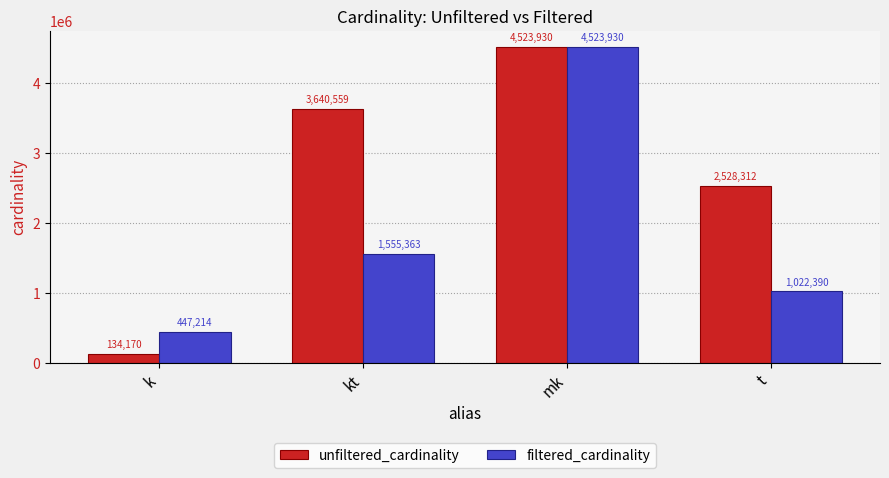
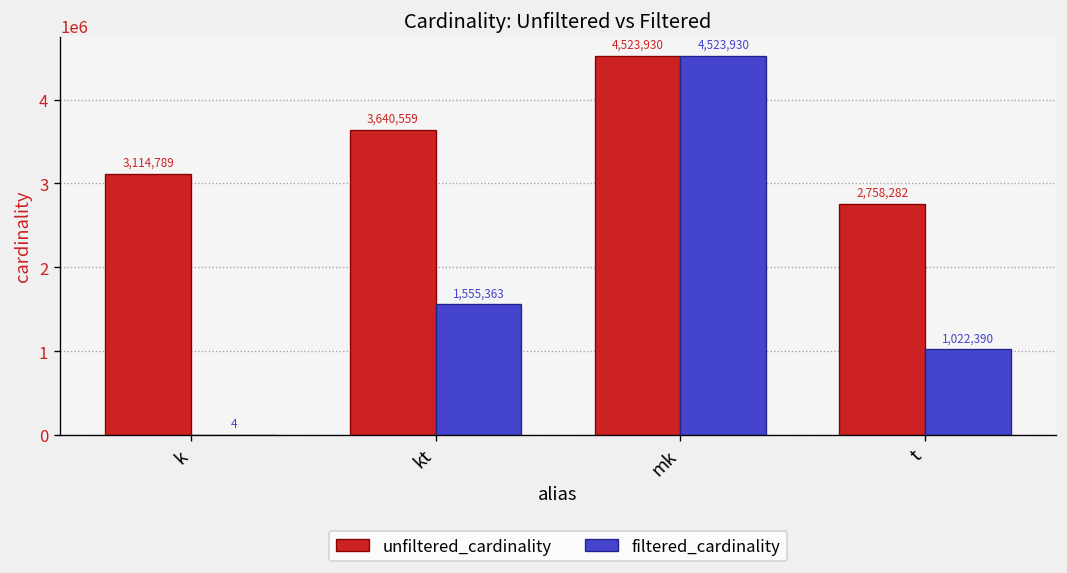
unfiltered_cardinality, k: 134,170 -> 3,114,789
filtered_cardinality, k: 447,214 -> 4
unfiltered_cardinality, t: 2,528,312 -> 2,758,282
